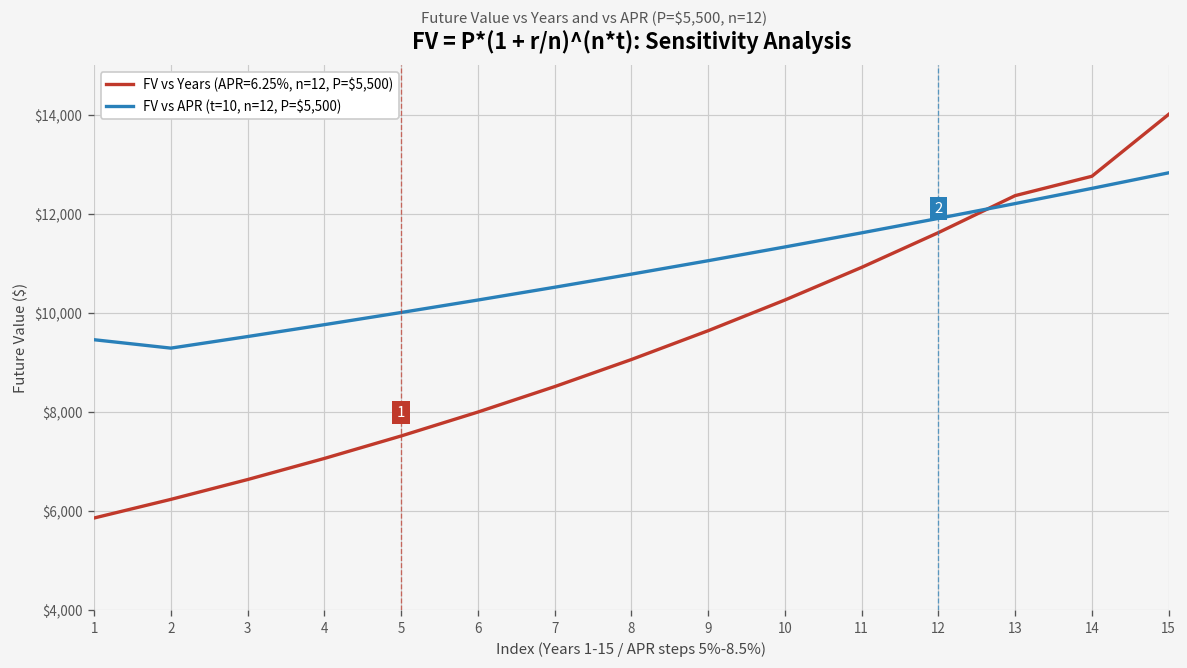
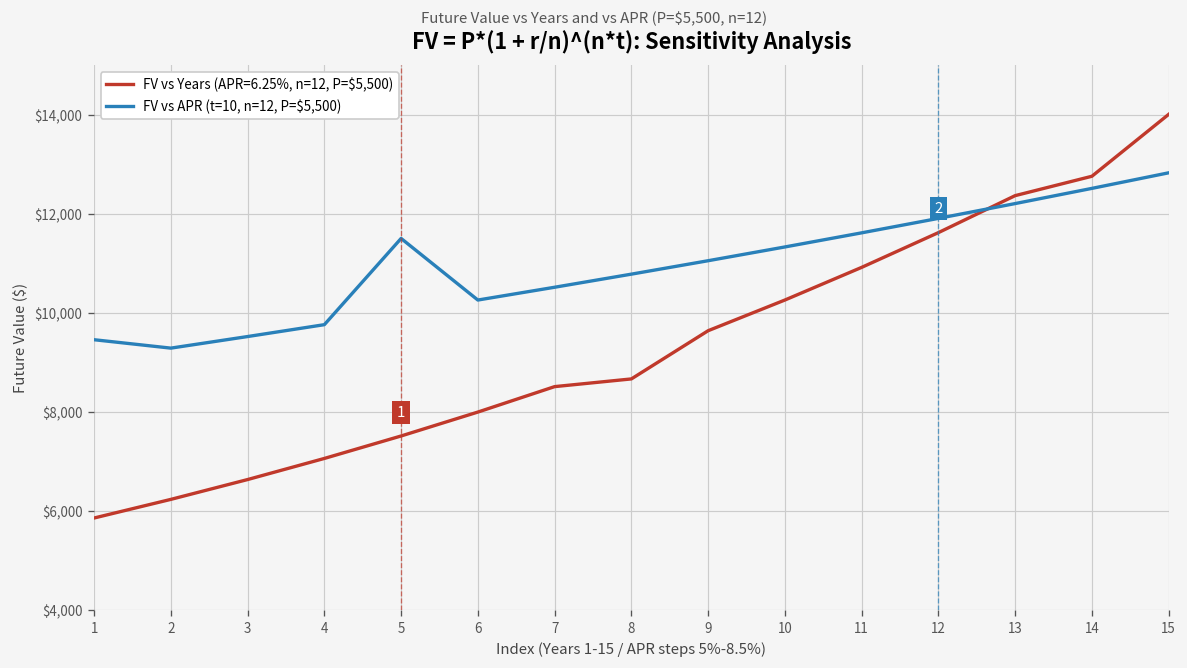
FV vs APR (t=10, n=12, P=$5,500), 5: $10,000 -> $11,500
FV vs Years (APR=6.25%, n=12, P=$5,500), 8: $9,100 -> $8,700
